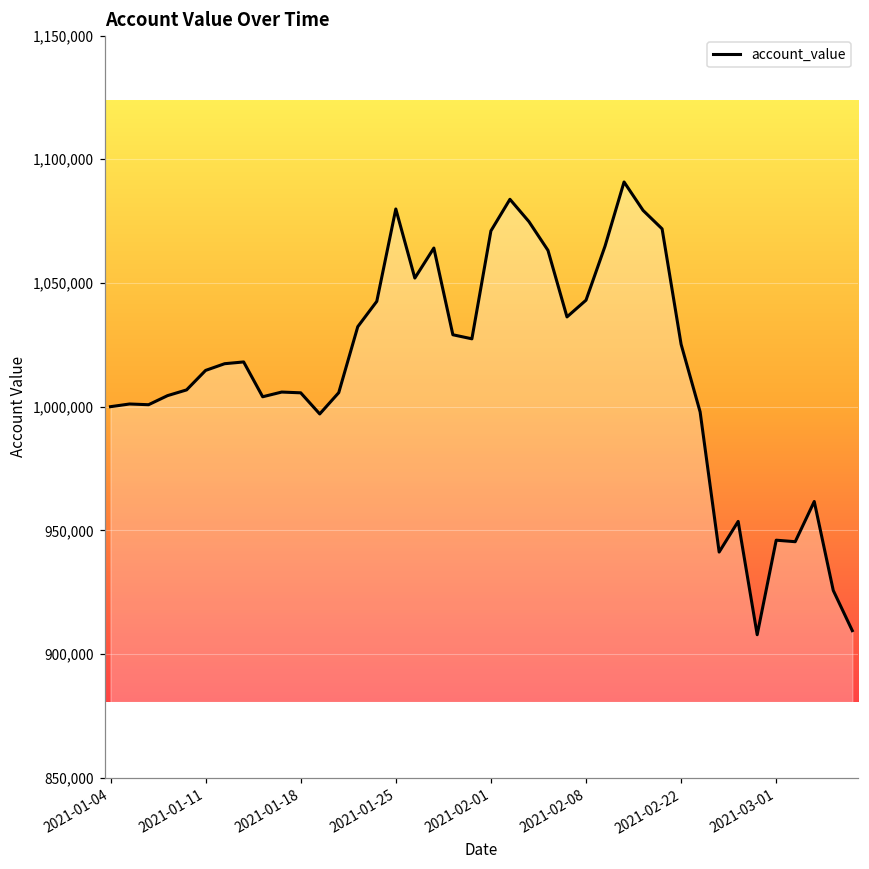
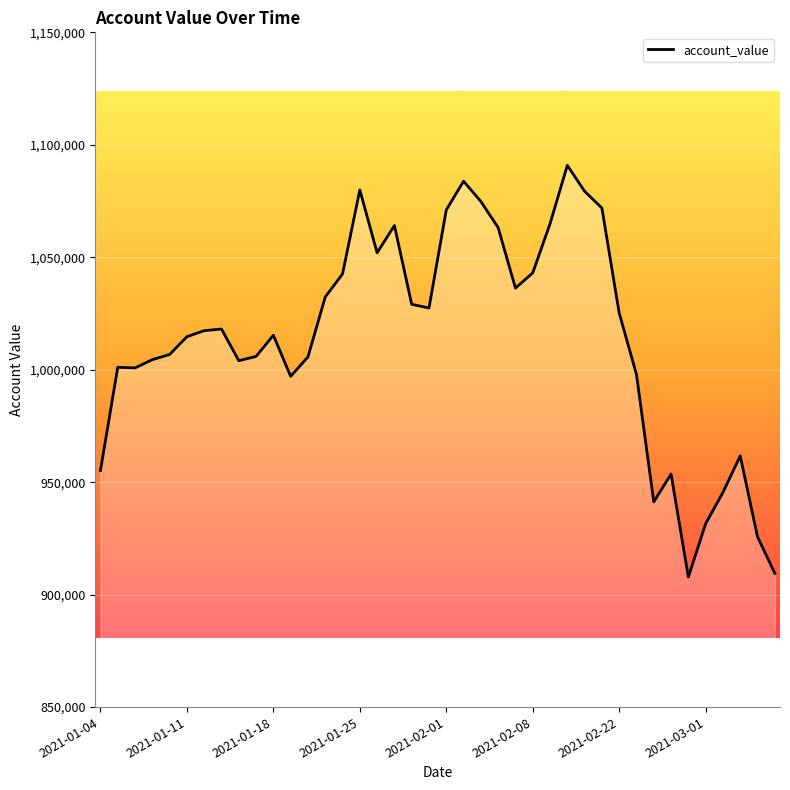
2021-01-04: 1,000,000 -> 955,000
2021-01-18: 1,006,000 -> 1,015,000
2021-03-01: 946,000 -> 932,000
